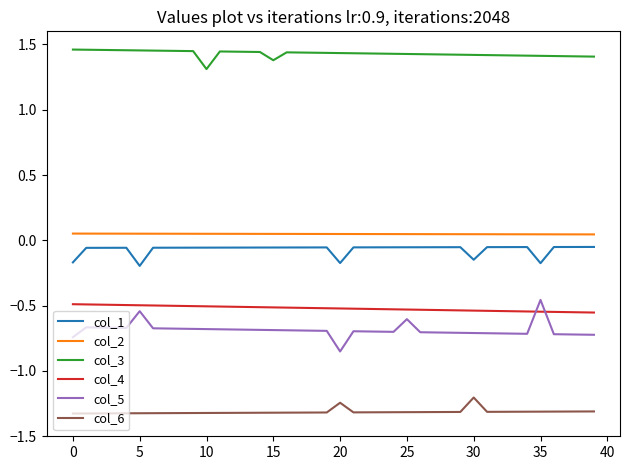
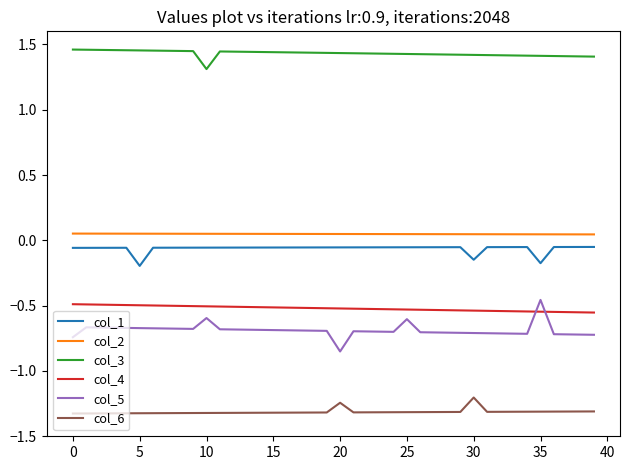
col_1, 0: -0.17 -> -0.06
col_5, 5: -0.54 -> -0.67
col_5, 10: -0.68 -> -0.59
col_3, 15: 1.38 -> 1.44
col_1, 20: -0.17 -> -0.05
